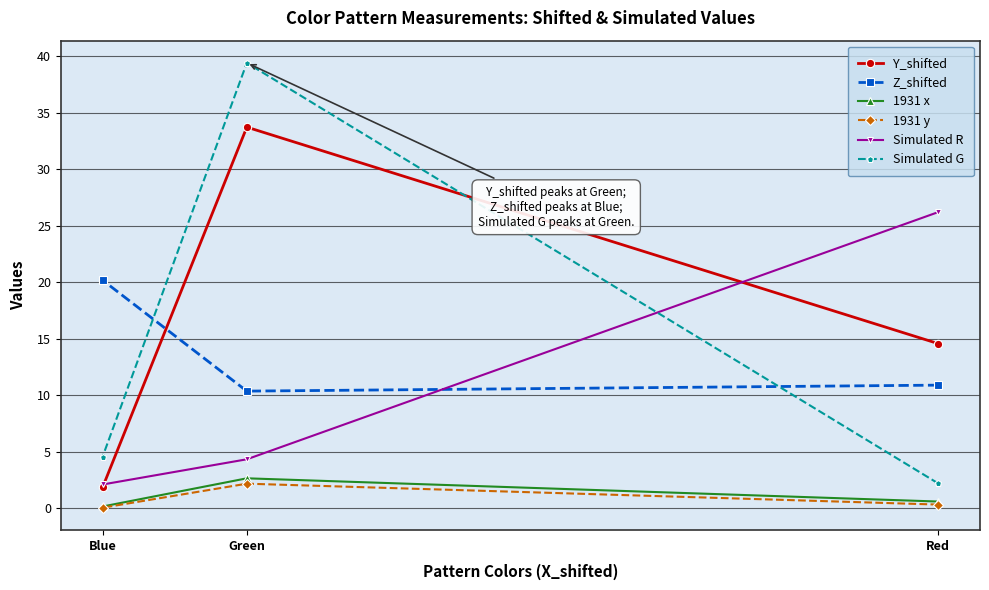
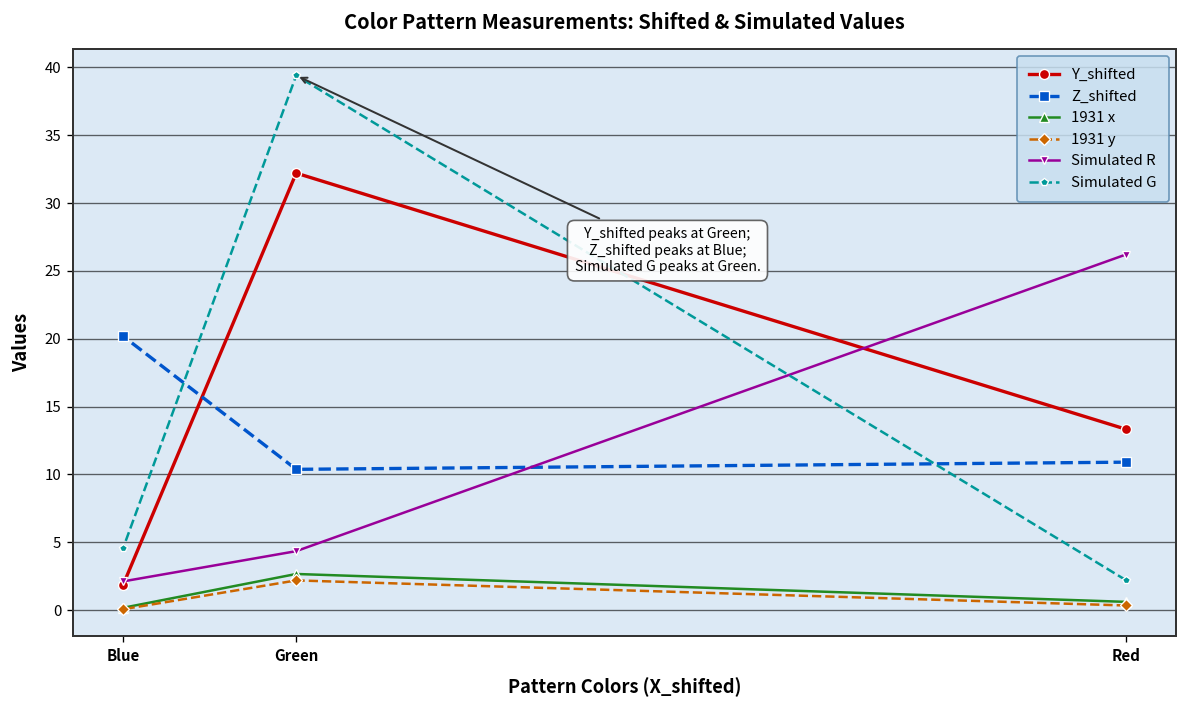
Y_shifted, Green: 33.7 -> 32.2
Y_shifted, Red: 14.6 -> 13.3
